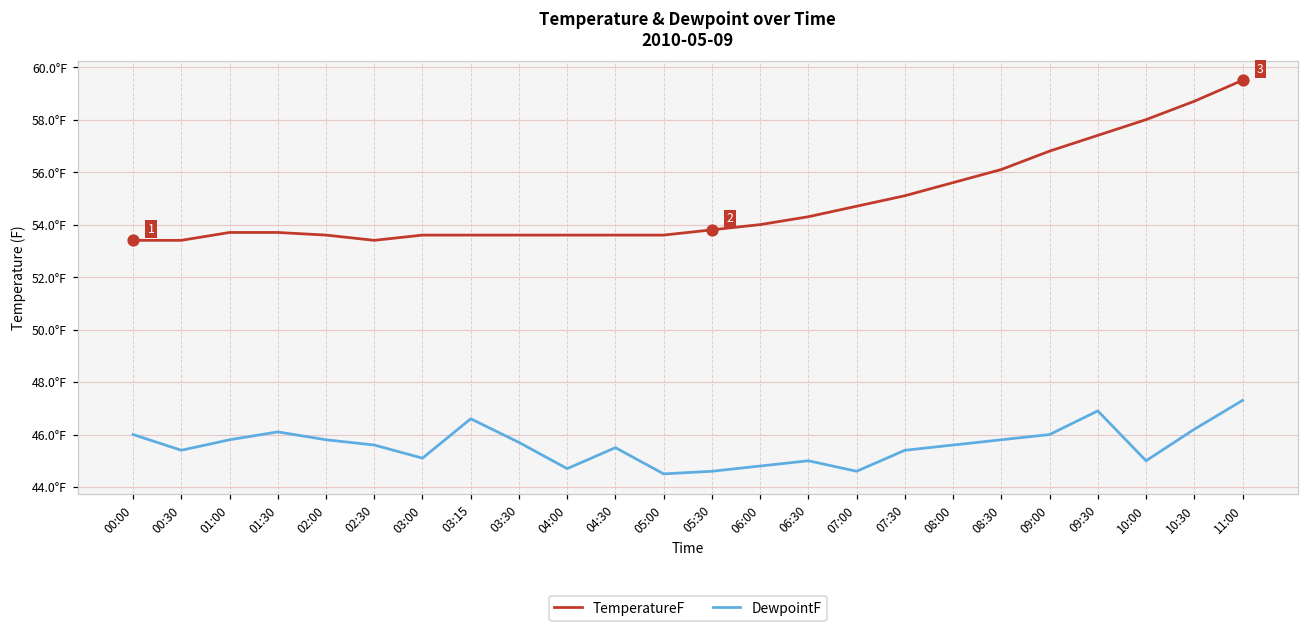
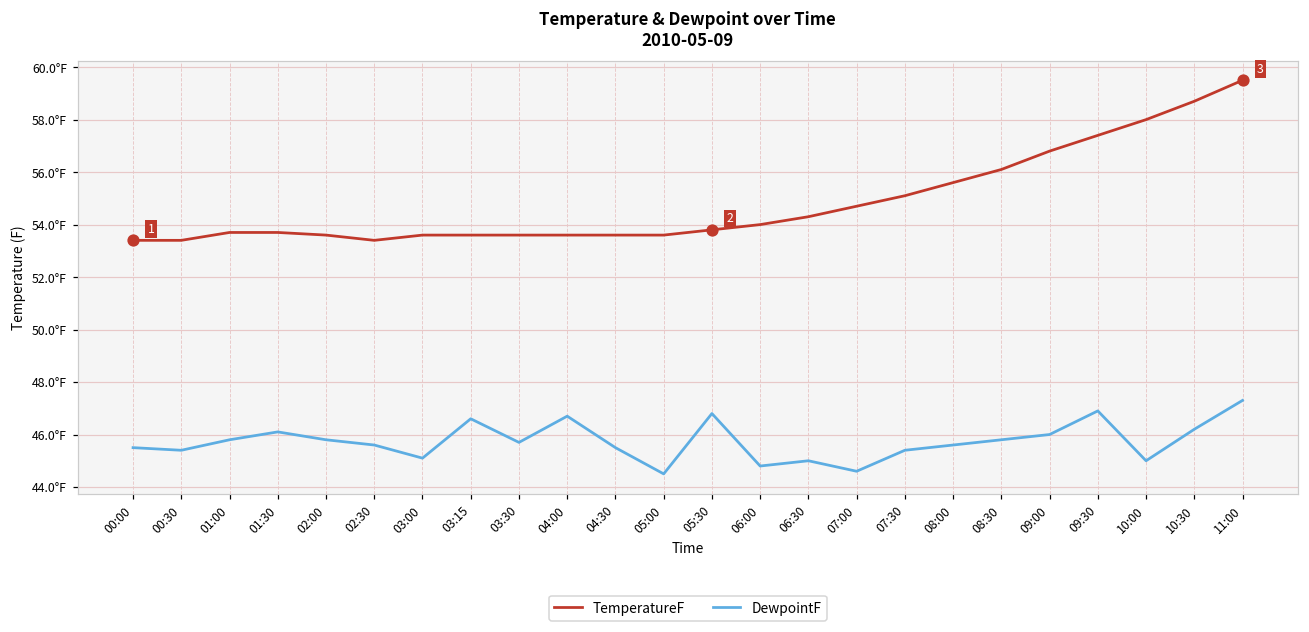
DewpointF, 00:00: 46.0°F -> 45.5°F
DewpointF, 04:00: 44.7°F -> 46.7°F
DewpointF, 05:30: 44.6°F -> 46.8°F
